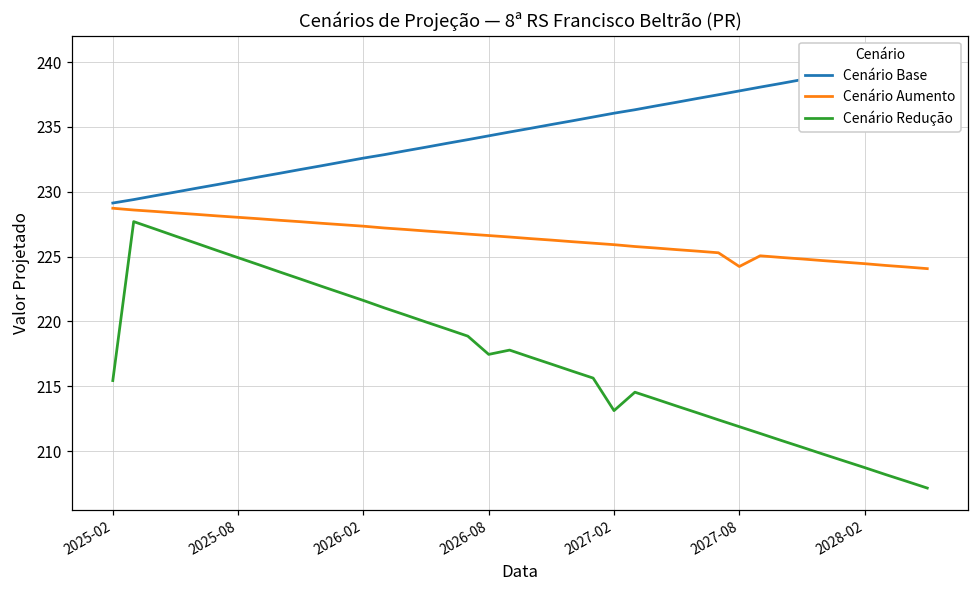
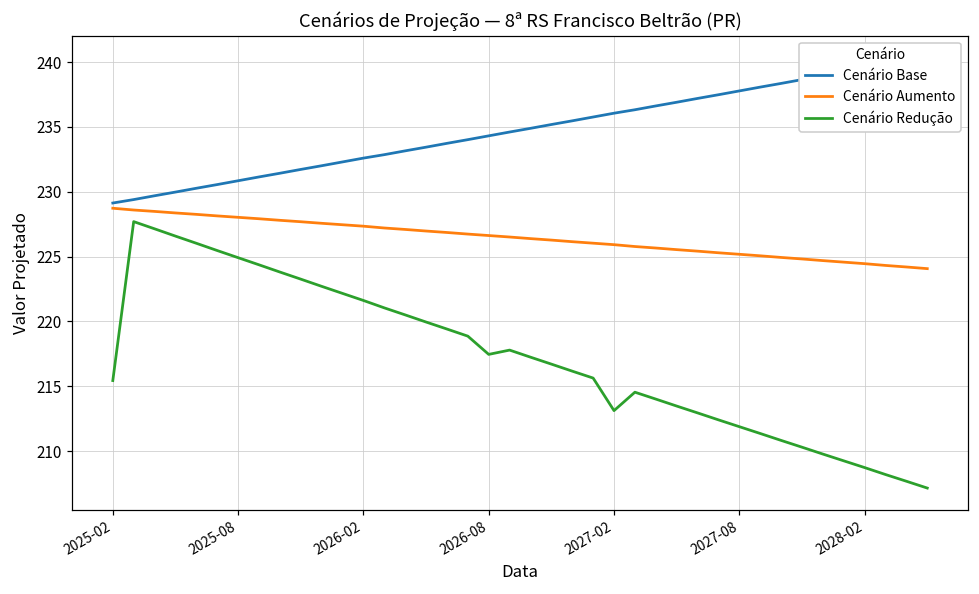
Cenário Aumento, 2027-08: 224.2 -> 225.2
